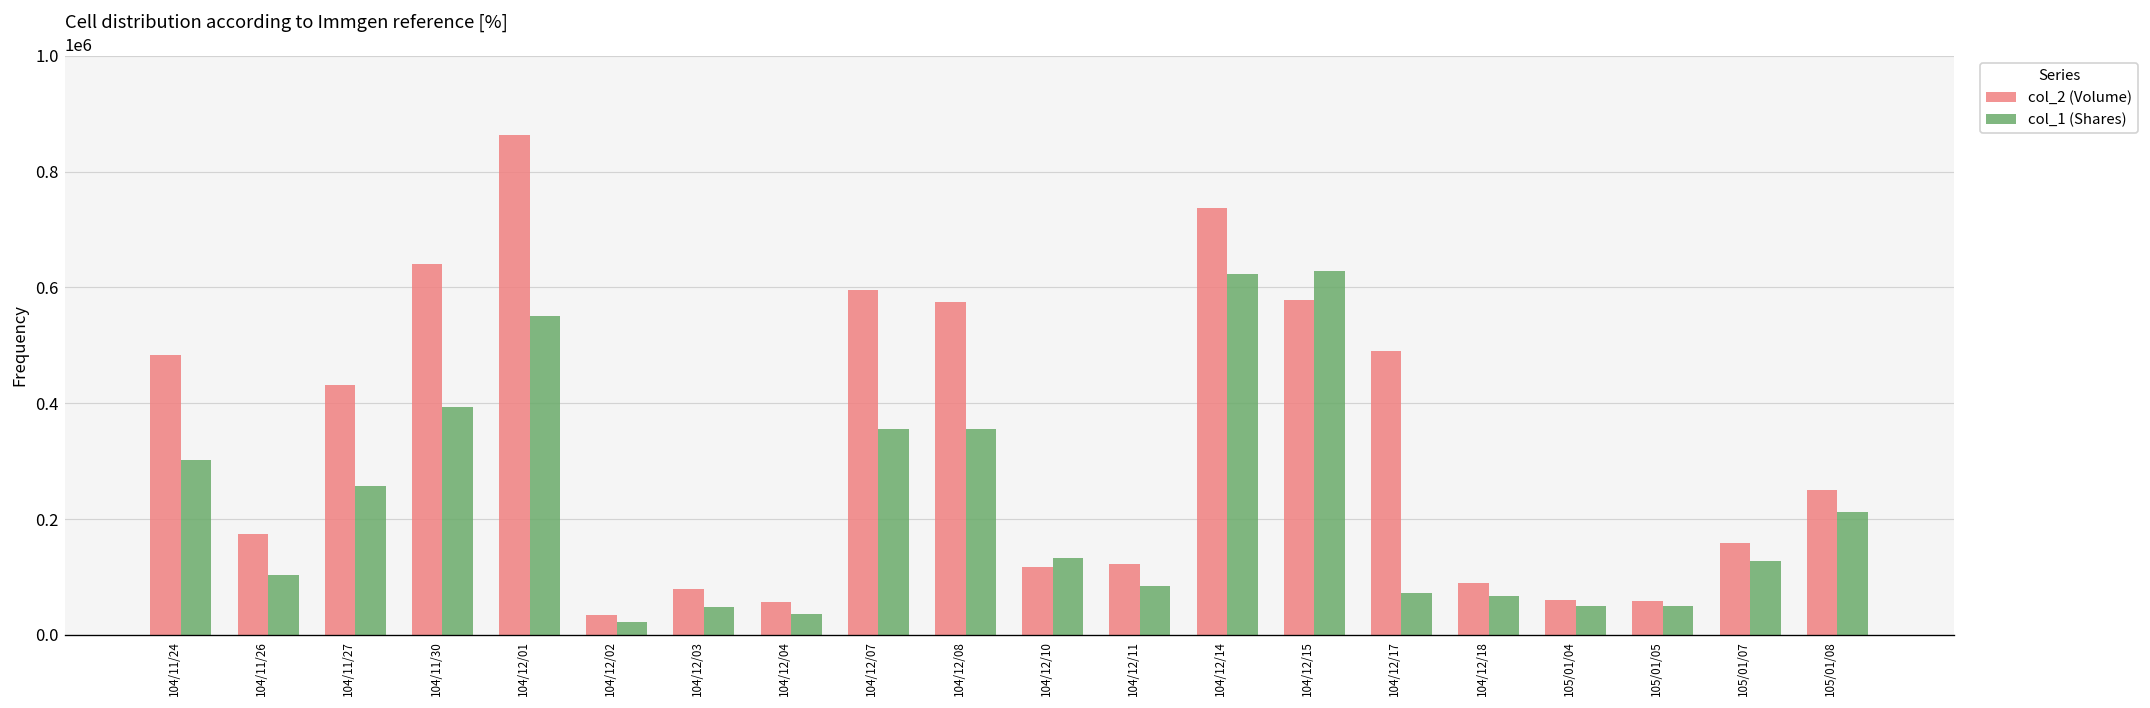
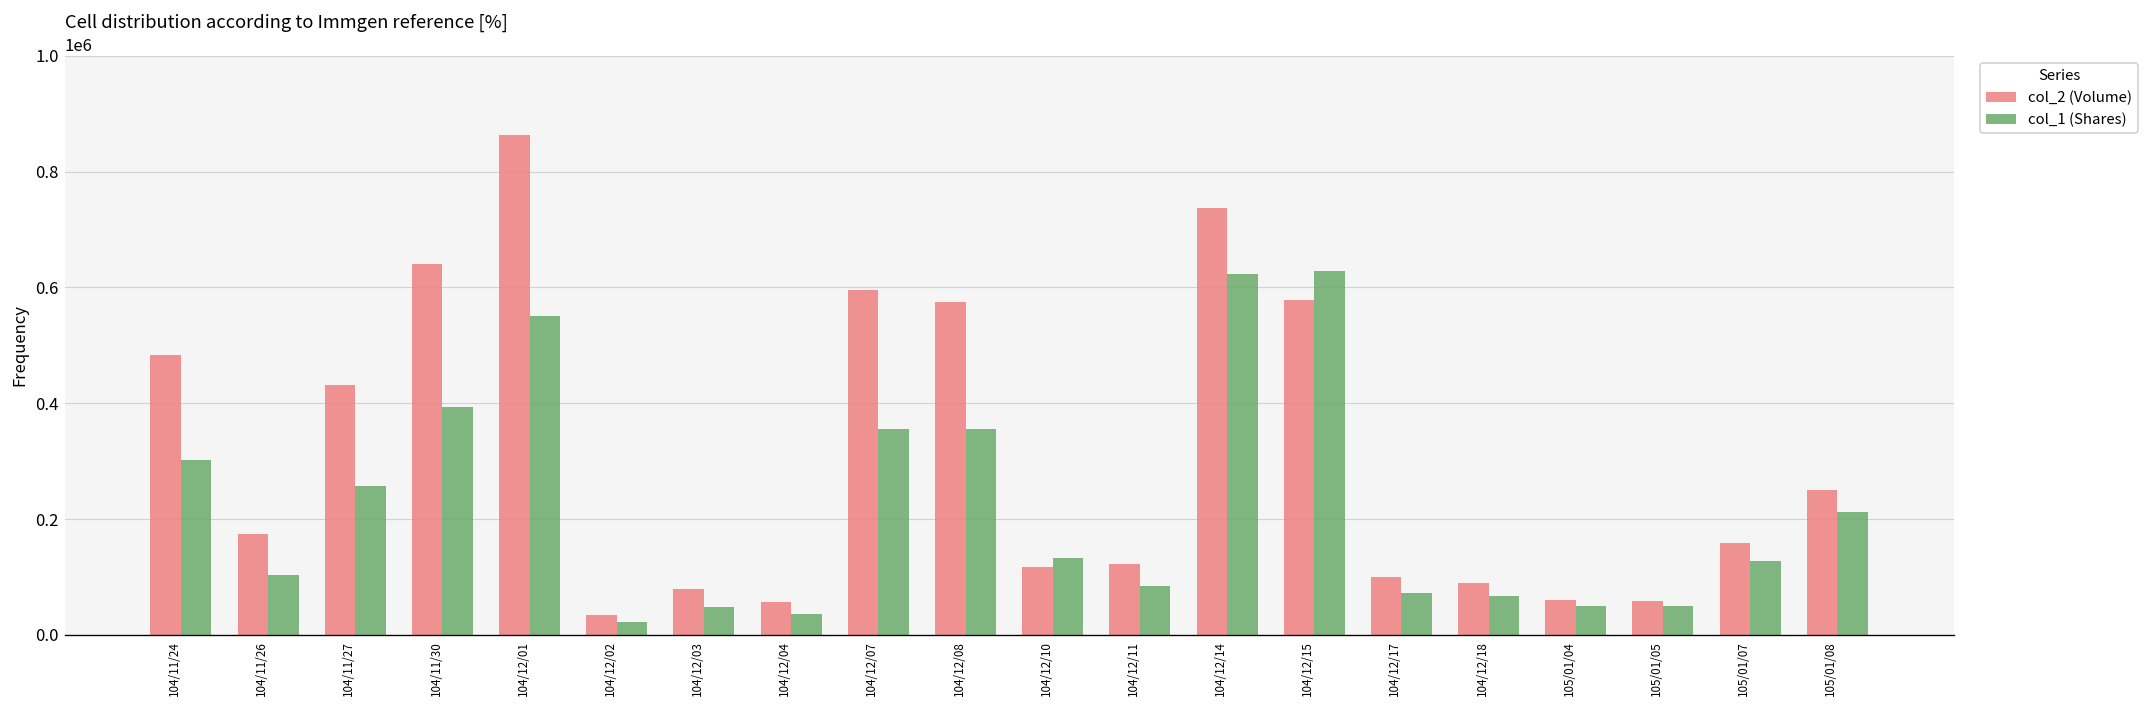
col_2 (Volume), 104/12/17: 490000 -> 100000
